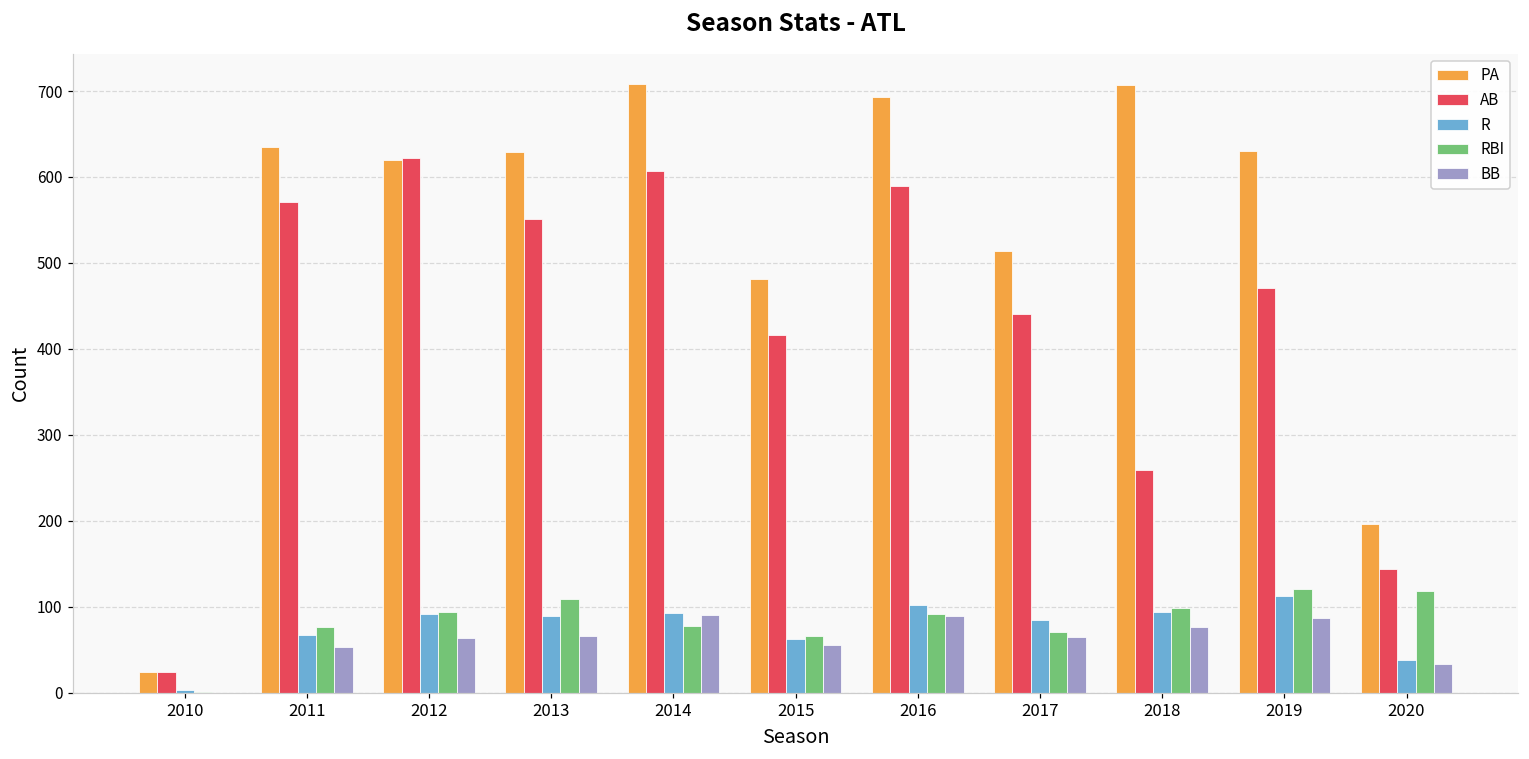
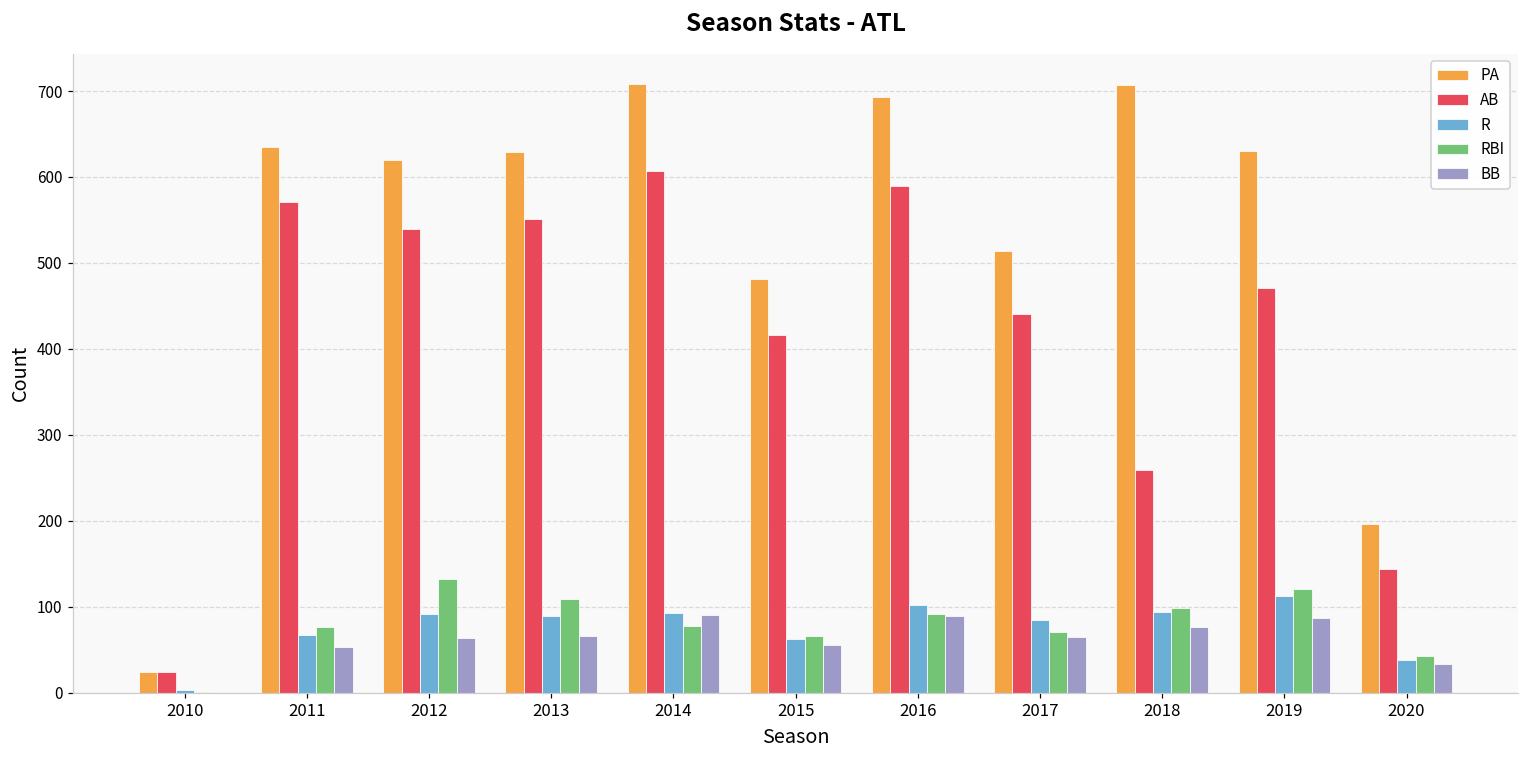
AB, 2012: 620 -> 540
RBI, 2012: 90 -> 130
RBI, 2020: 120 -> 40
